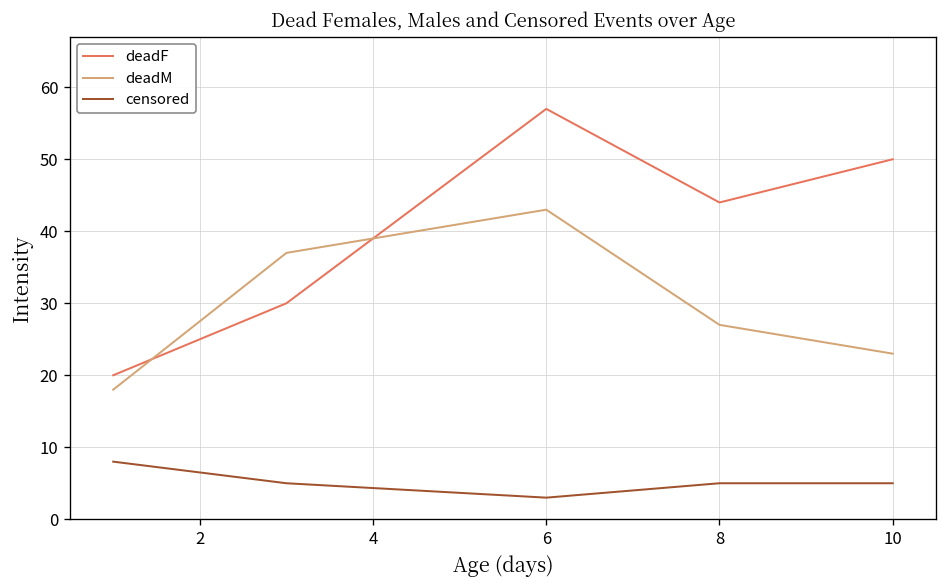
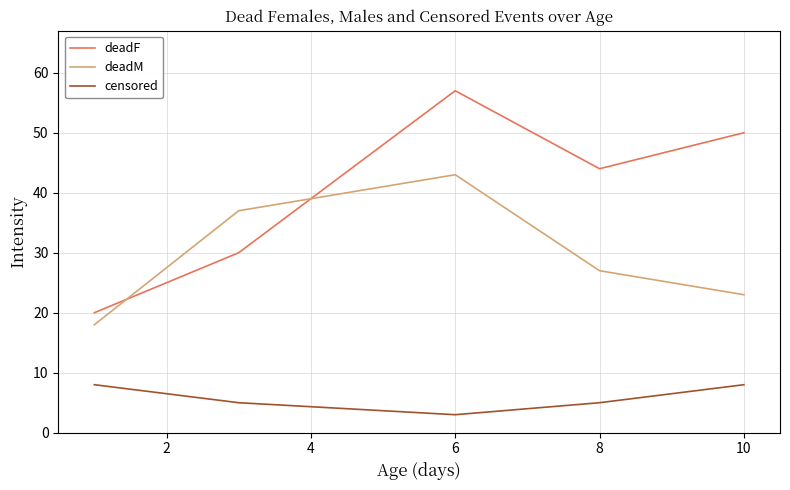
censored, 10: 5 -> 8
